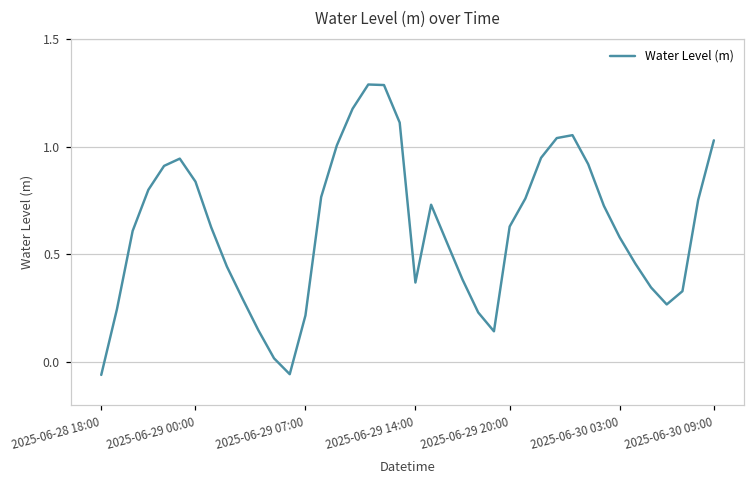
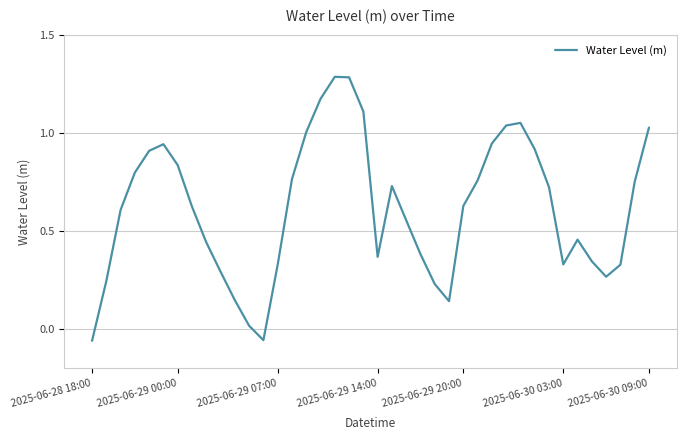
2025-06-29 07:00: 0.22 -> 0.33
2025-06-30 03:00: 0.58 -> 0.33
